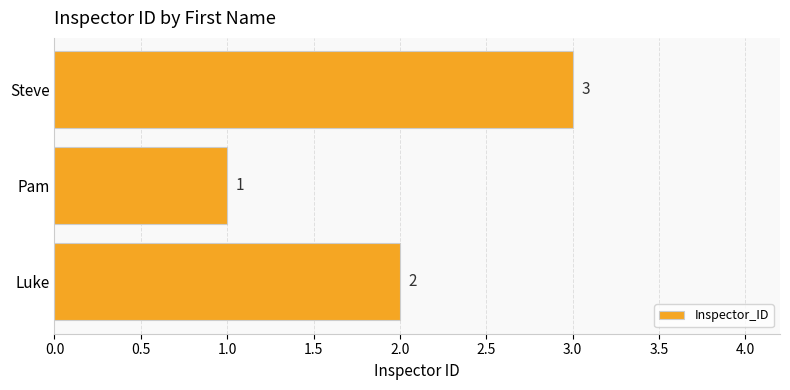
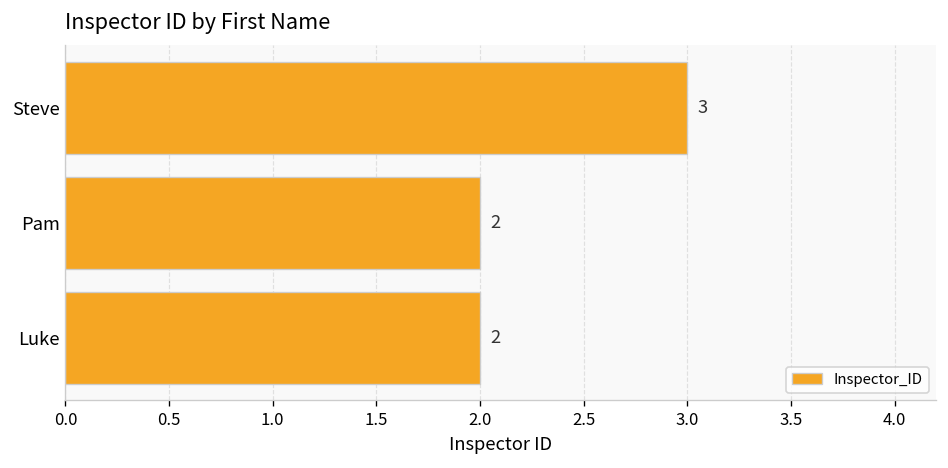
Pam: 1 -> 2
